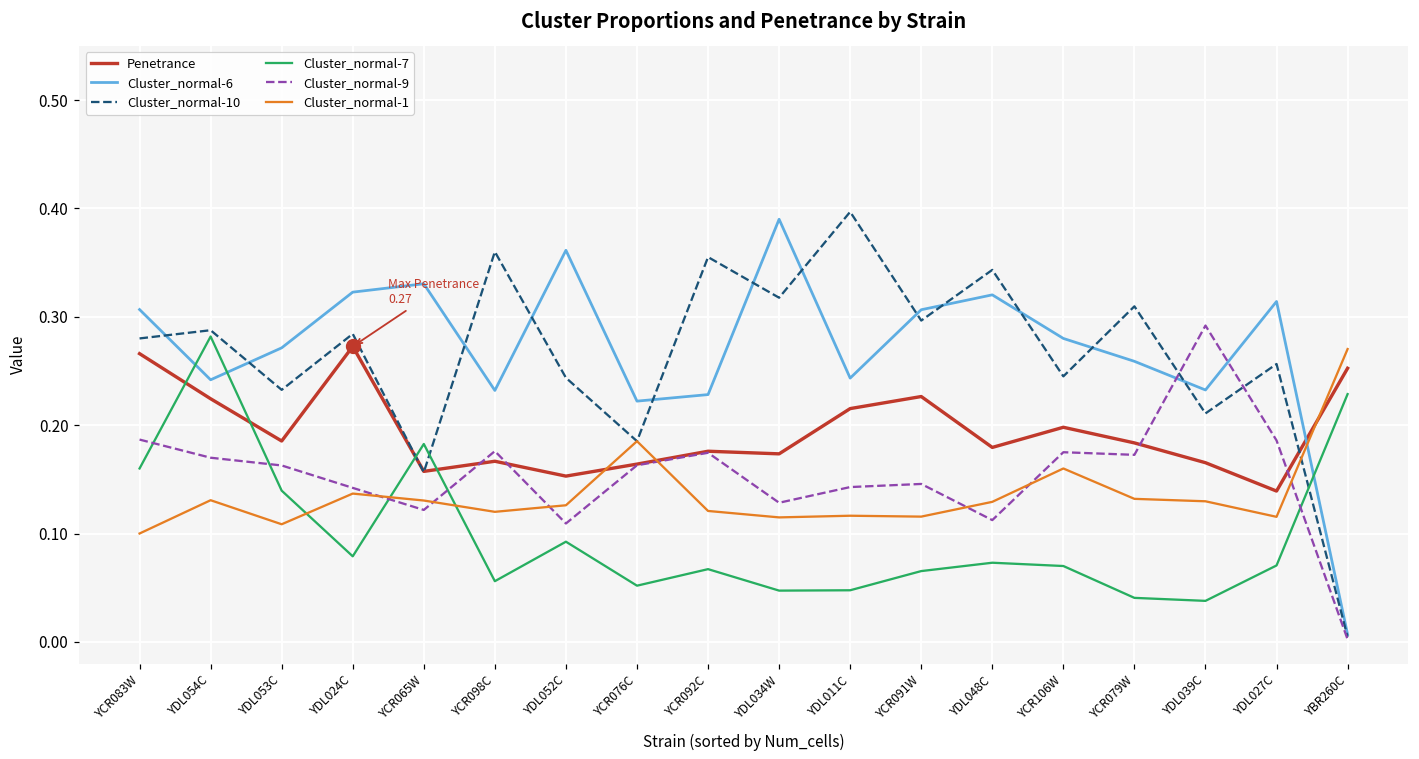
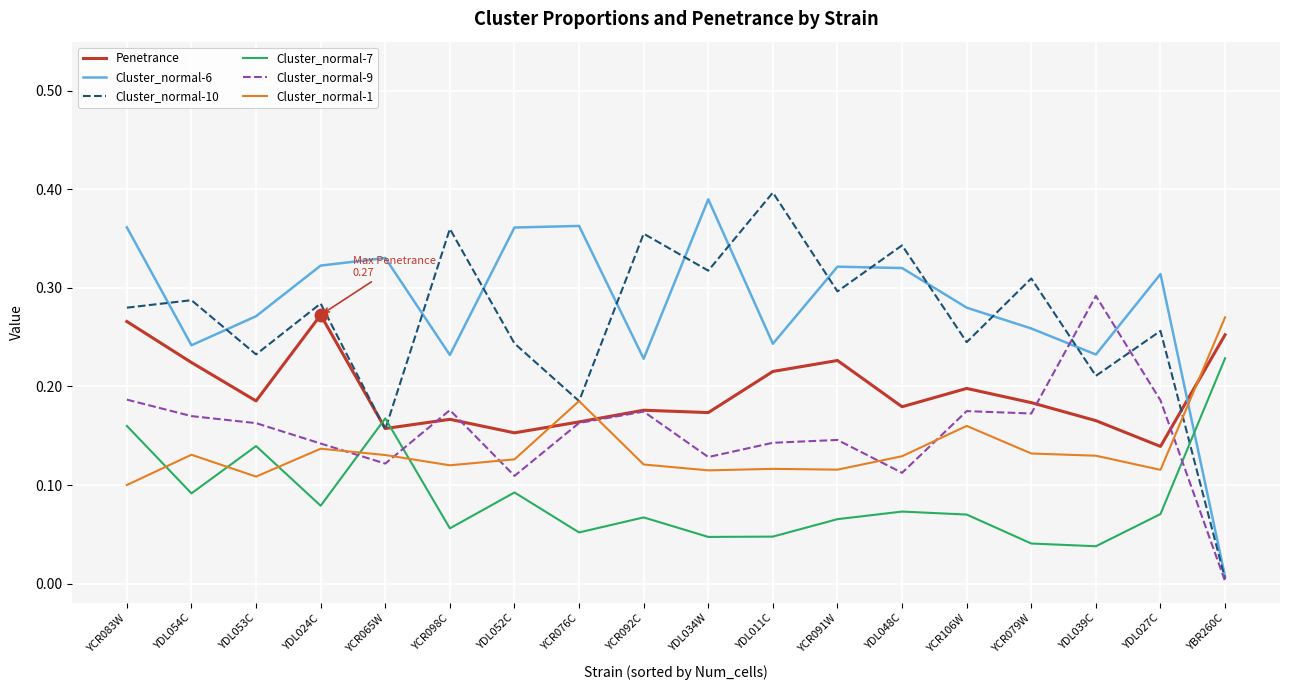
Cluster_normal-6, YCR083W: 0.31 -> 0.36
Cluster_normal-7, YDL054C: 0.28 -> 0.09
Cluster_normal-7, YCR065W: 0.18 -> 0.17
Cluster_normal-6, YCR076C: 0.22 -> 0.36
Cluster_normal-6, YCR091W: 0.31 -> 0.32
